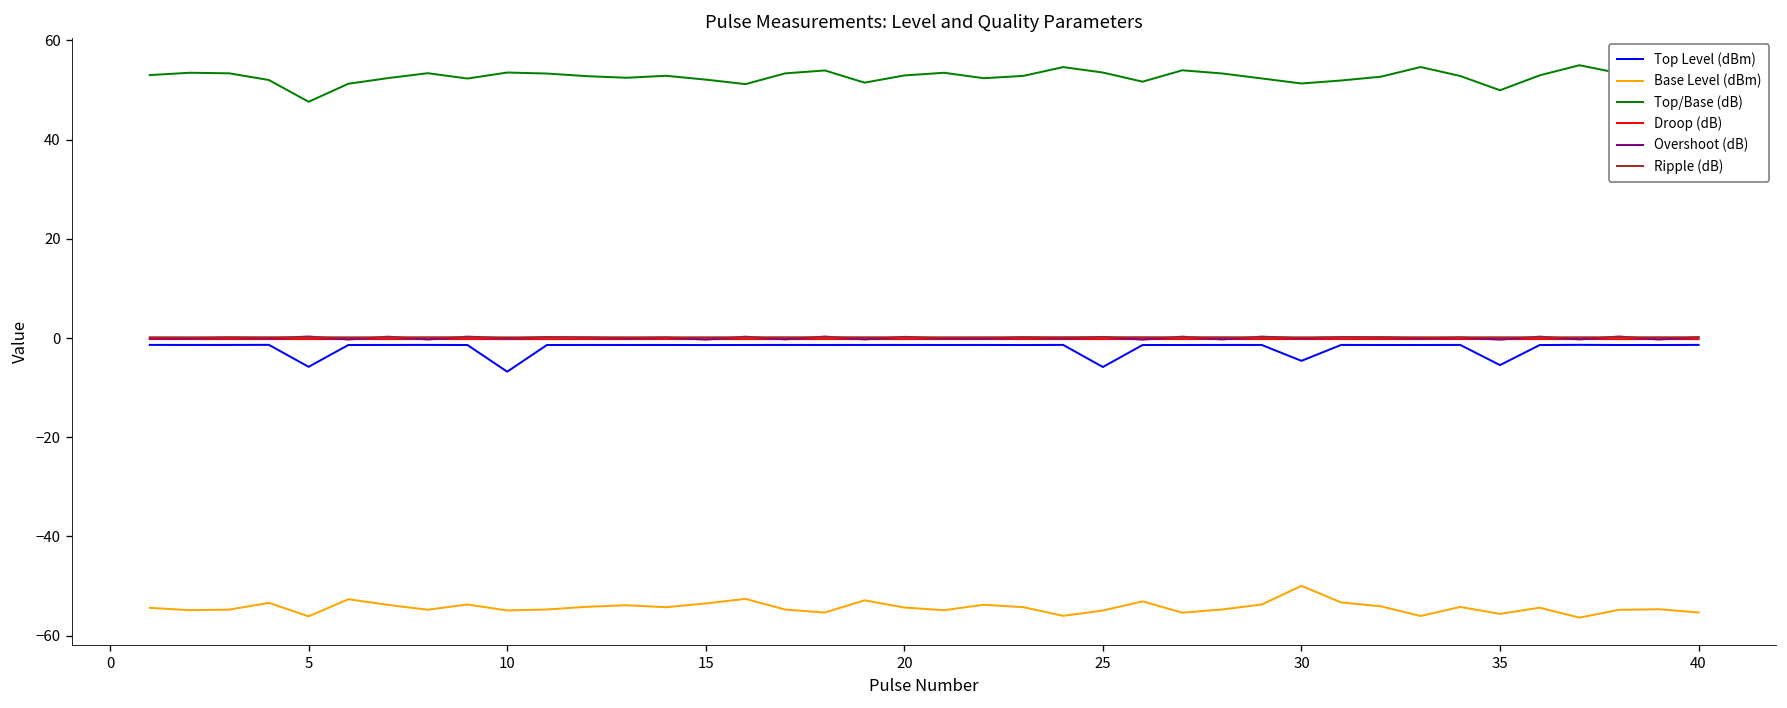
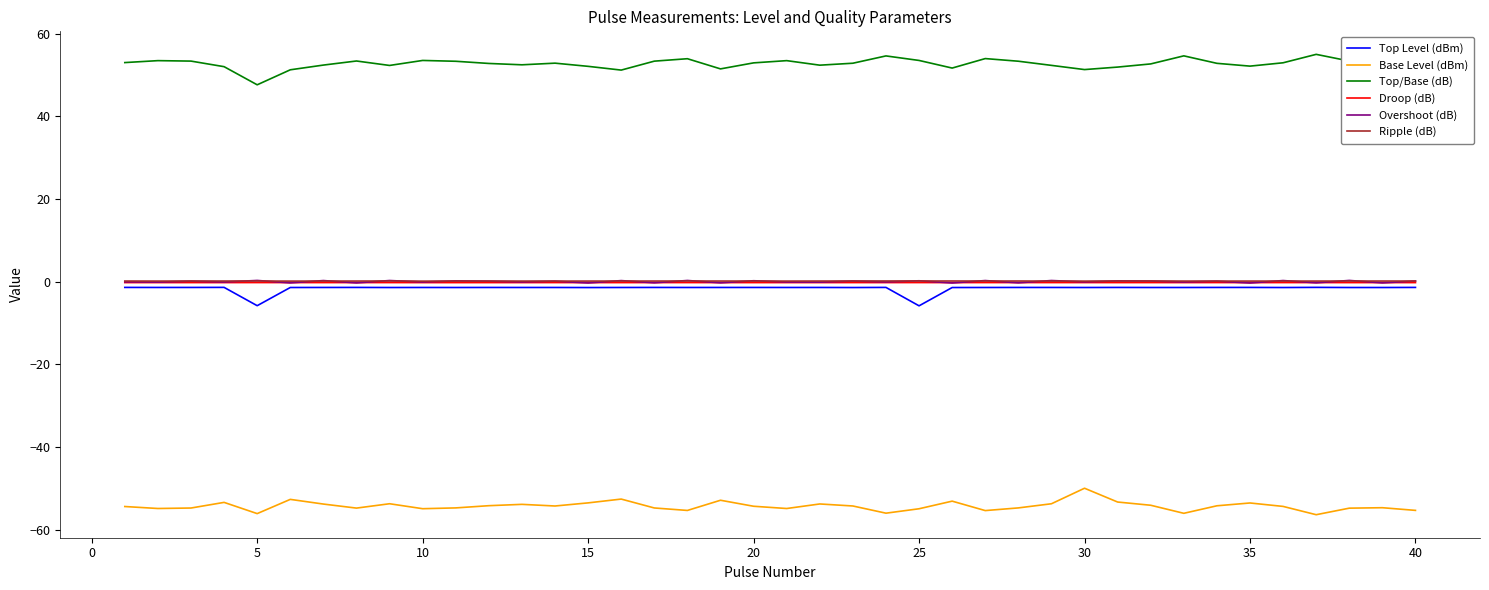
Top Level (dBm), 10: -7 -> -1
Top Level (dBm), 30: -5 -> -1
Top Level (dBm), 35: -5 -> -1
Base Level (dBm), 35: -56 -> -54
Top/Base (dB), 35: 50 -> 52
